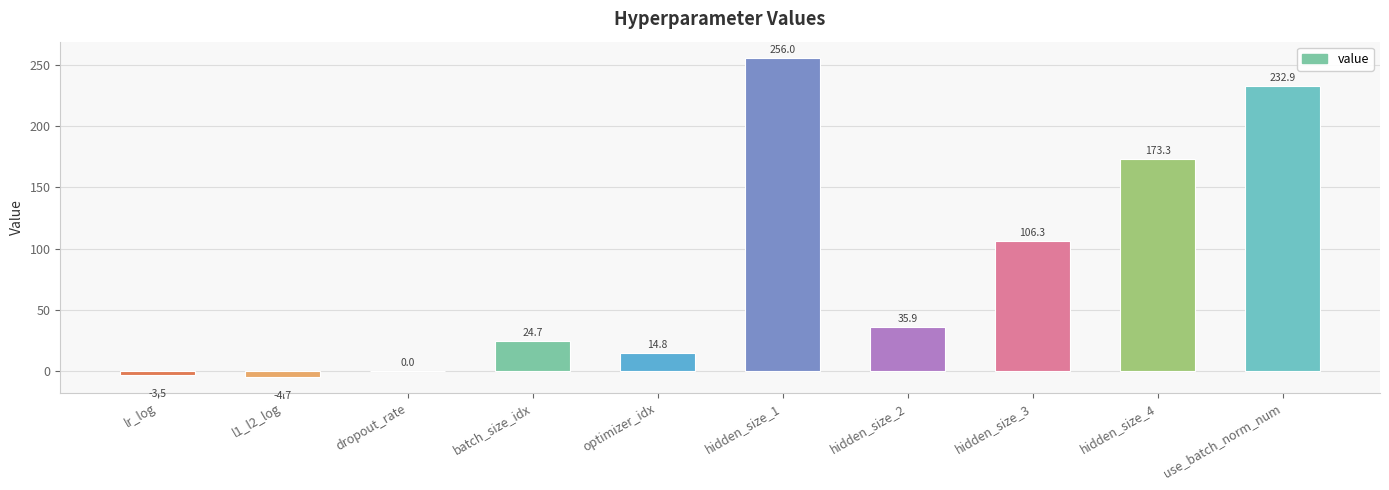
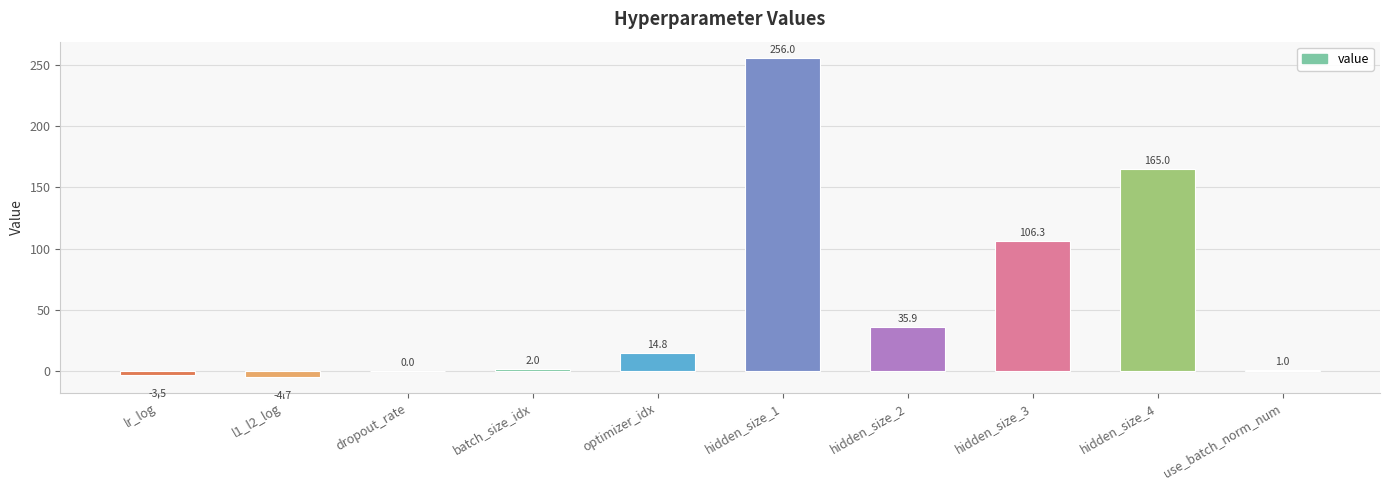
batch_size_idx: 24.7 -> 2.0
hidden_size_4: 173.3 -> 165.0
use_batch_norm_num: 232.9 -> 1.0
